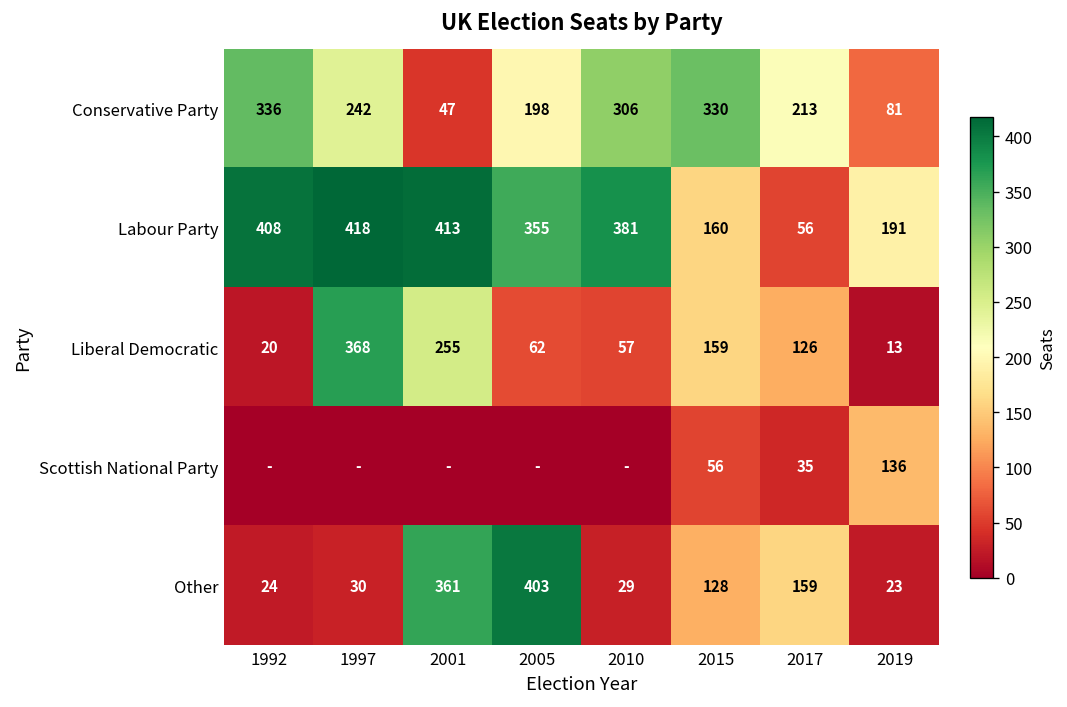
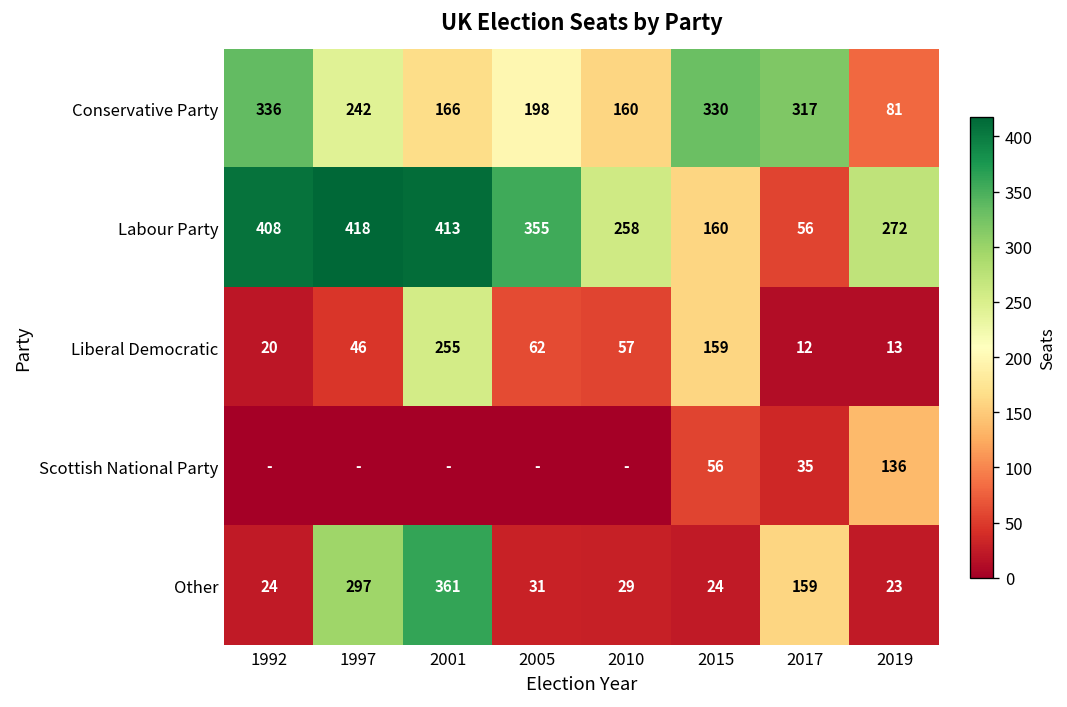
Conservative Party, 2001: 47 -> 166
Conservative Party, 2010: 306 -> 160
Conservative Party, 2017: 213 -> 317
Labour Party, 2010: 381 -> 258
Labour Party, 2019: 191 -> 272
Liberal Democratic, 1997: 368 -> 46
Liberal Democratic, 2017: 126 -> 12
Other, 1997: 30 -> 297
Other, 2005: 403 -> 31
Other, 2015: 128 -> 24
